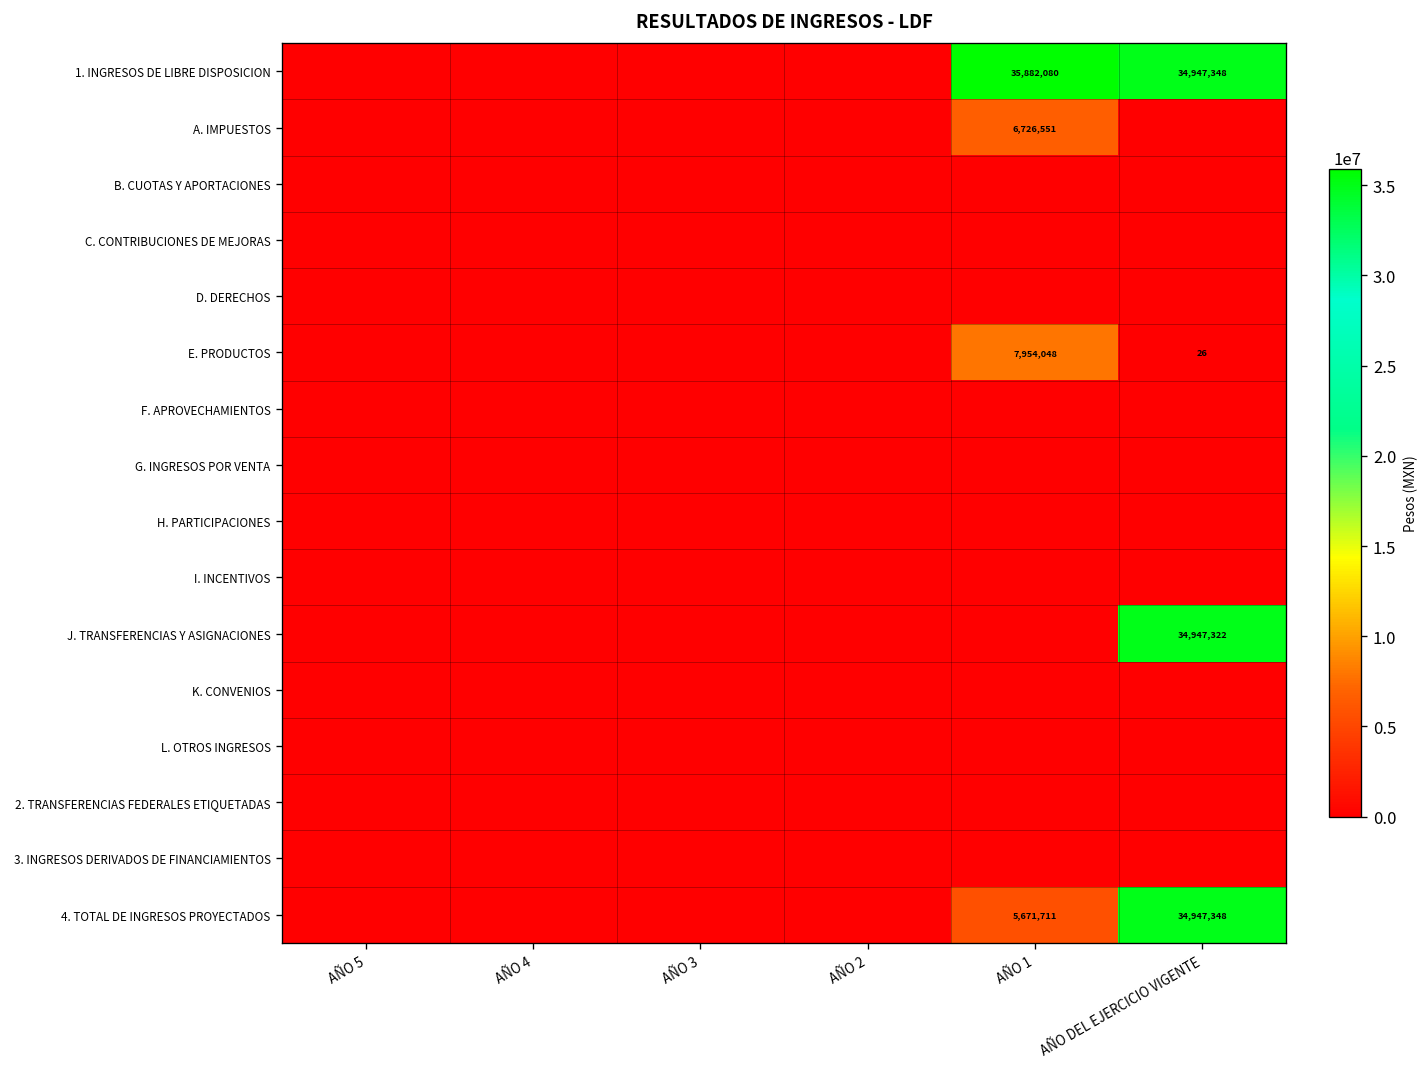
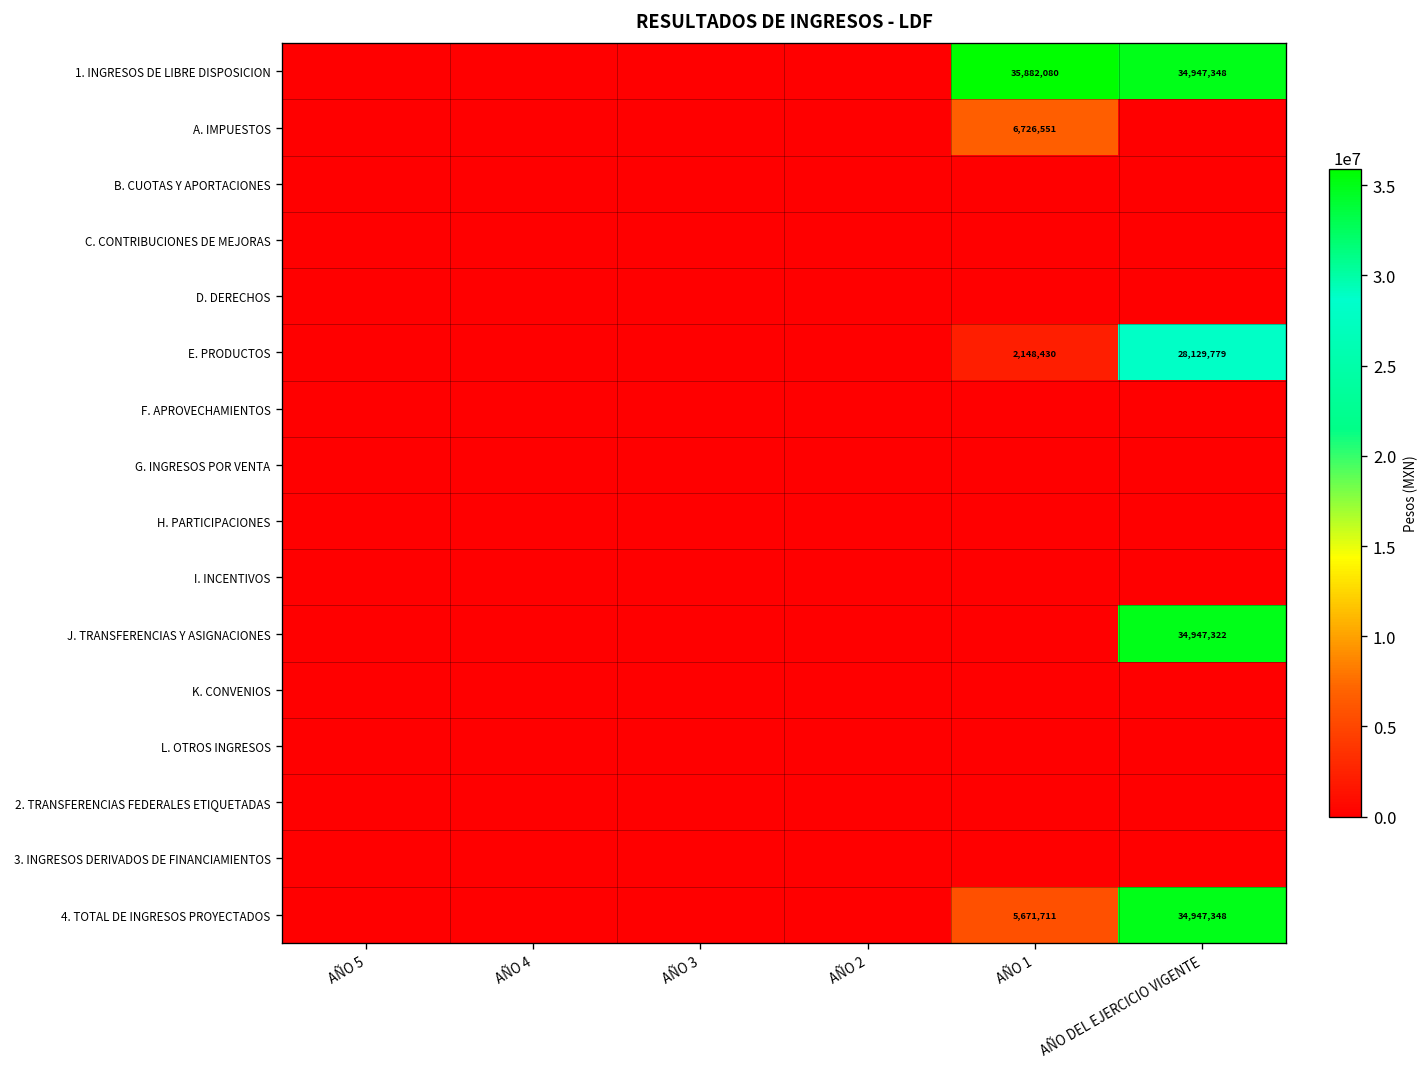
E. PRODUCTOS, AÑO 1: 7,954,048 -> 2,148,430
E. PRODUCTOS, AÑO DEL EJERCICIO VIGENTE: 26 -> 28,129,779
